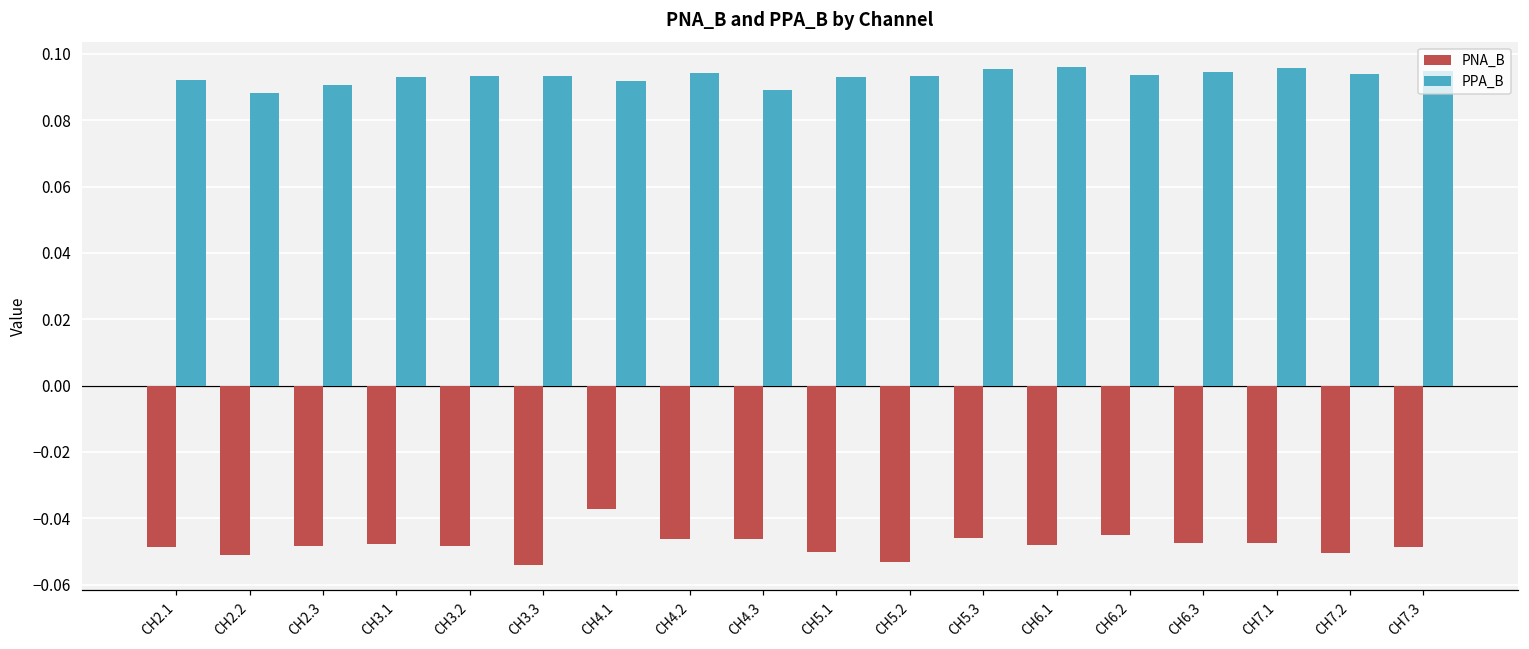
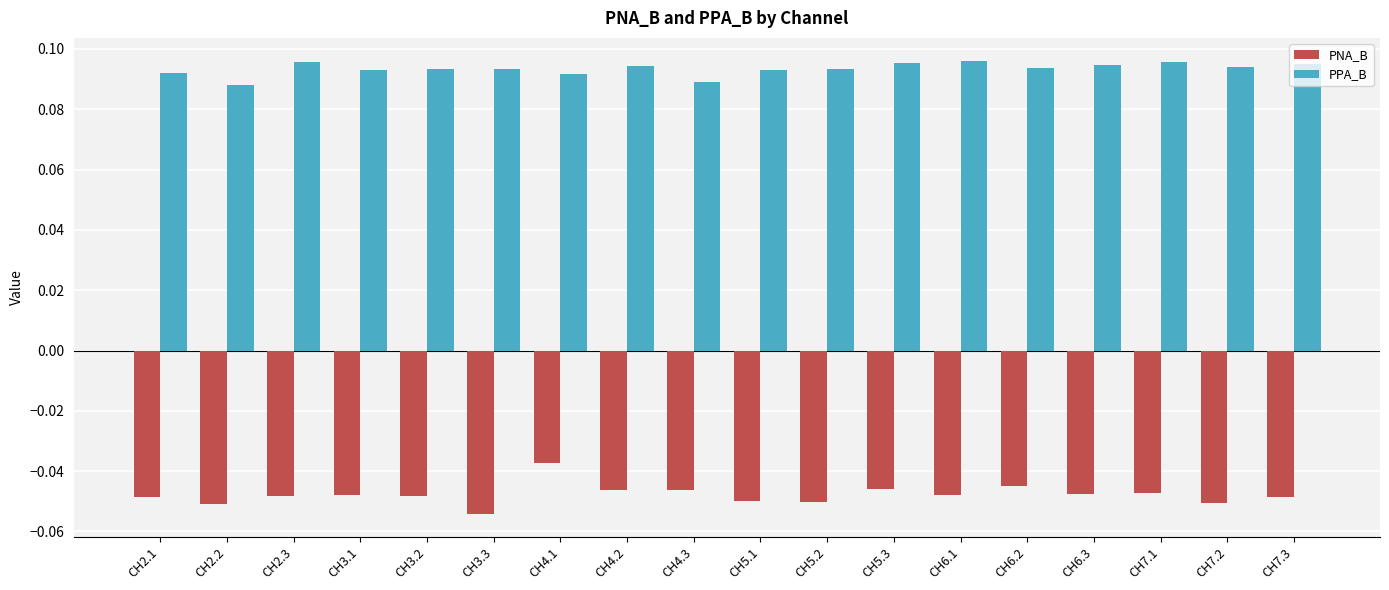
PPA_B, CH2.3: 0.091 -> 0.096
PNA_B, CH5.2: -0.053 -> -0.050
